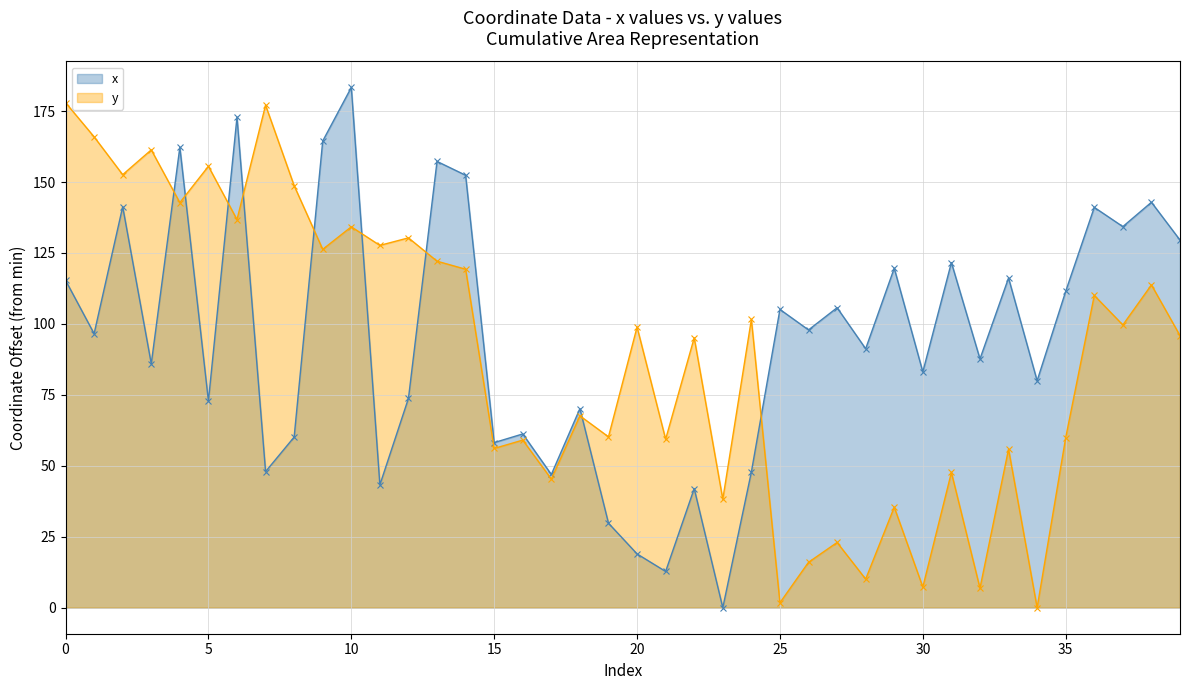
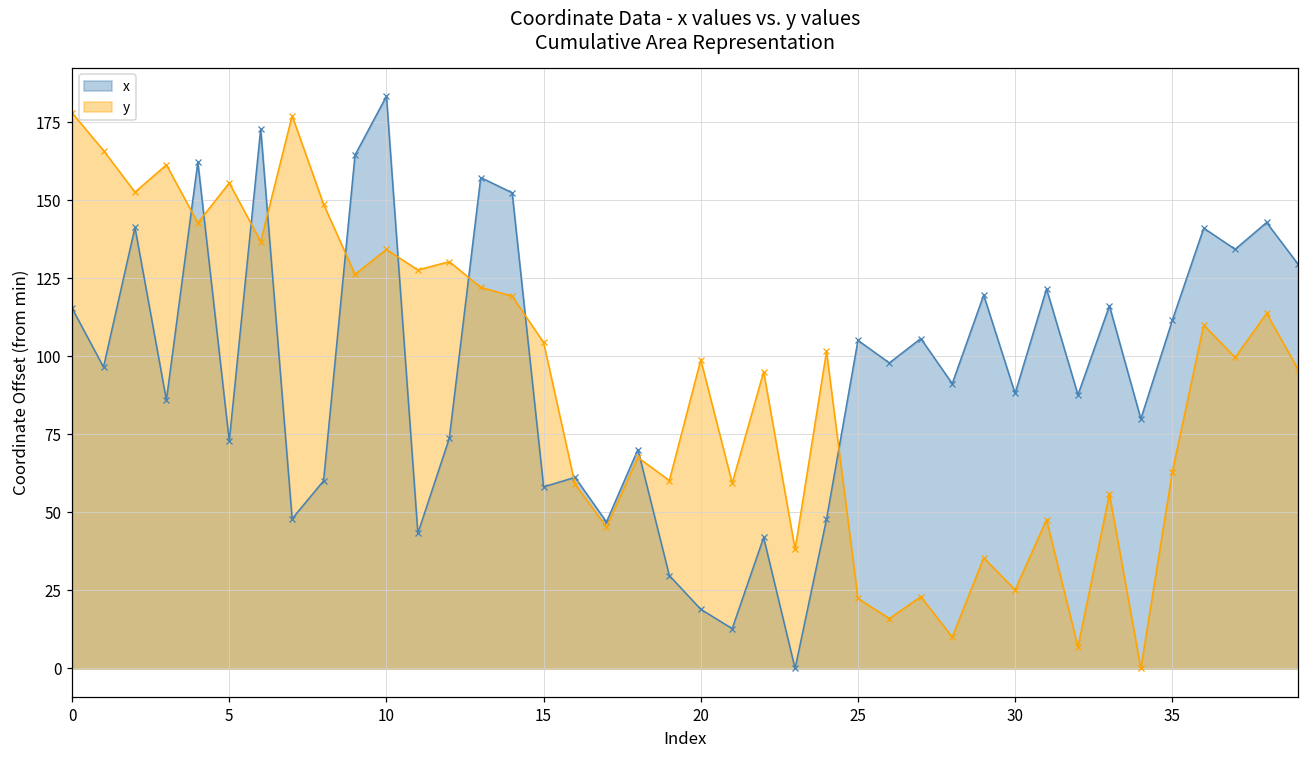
y, 15: 56 -> 104
y, 25: 2 -> 22
x, 30: 83 -> 88
y, 30: 7 -> 25
y, 35: 60 -> 63
